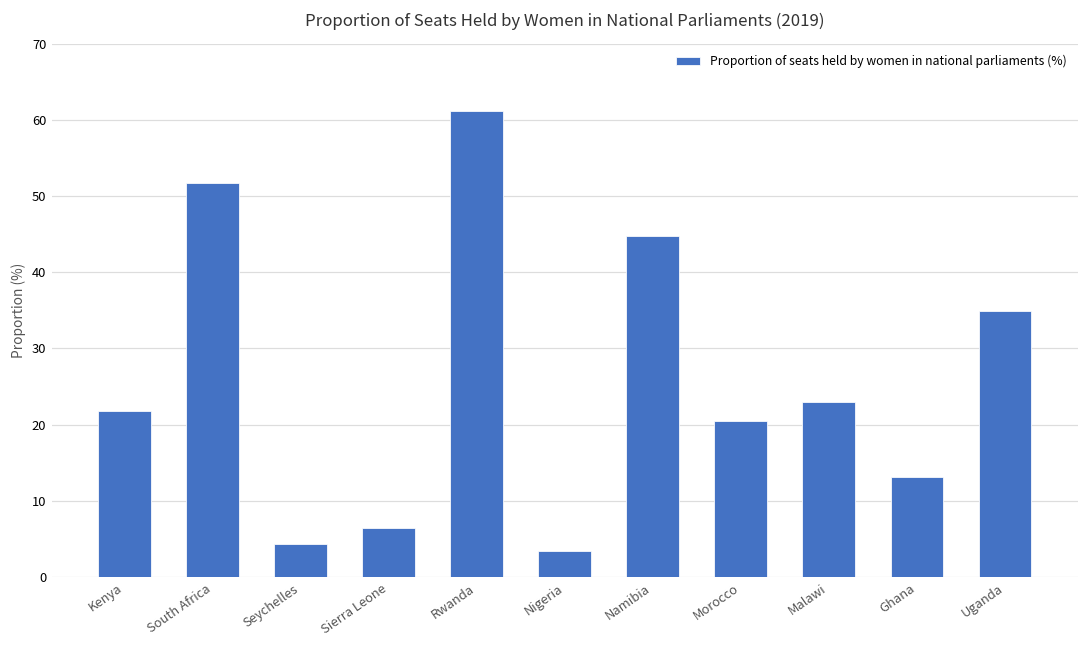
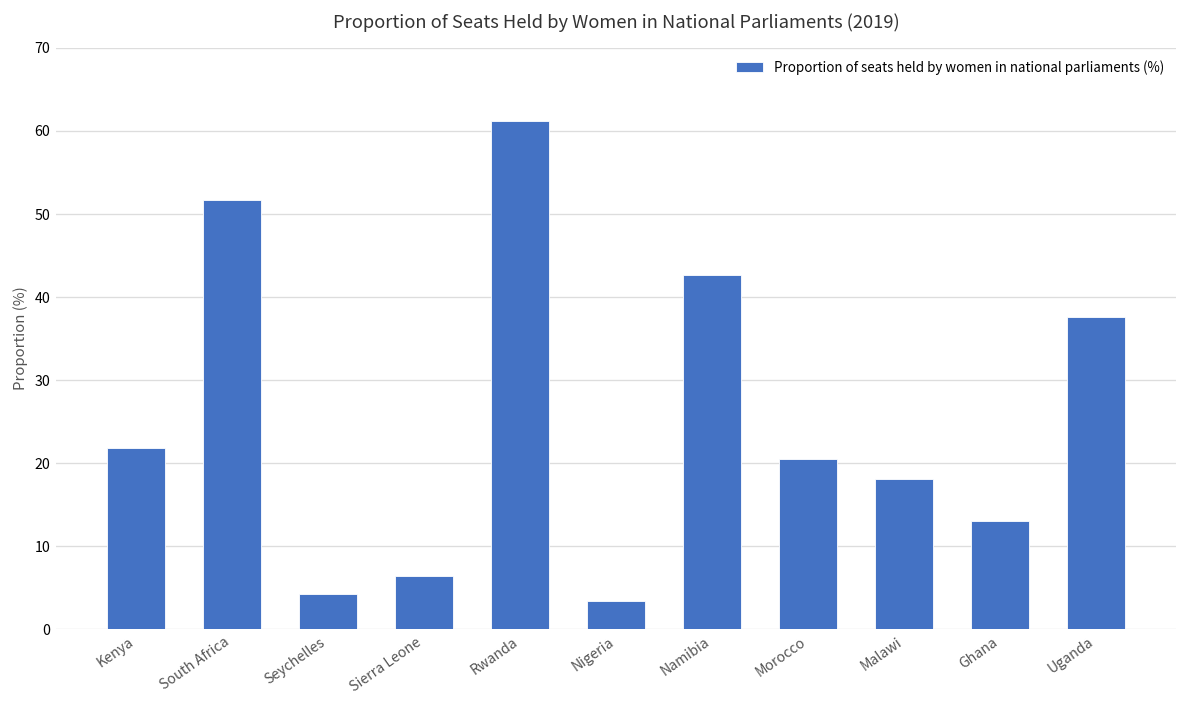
Namibia: 45 -> 43
Malawi: 23 -> 18
Uganda: 35 -> 38
